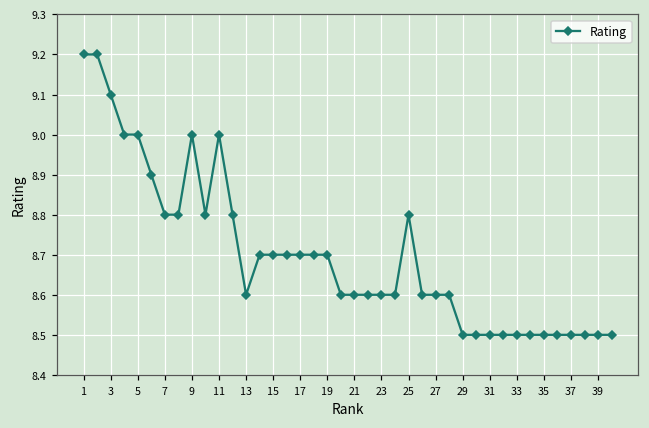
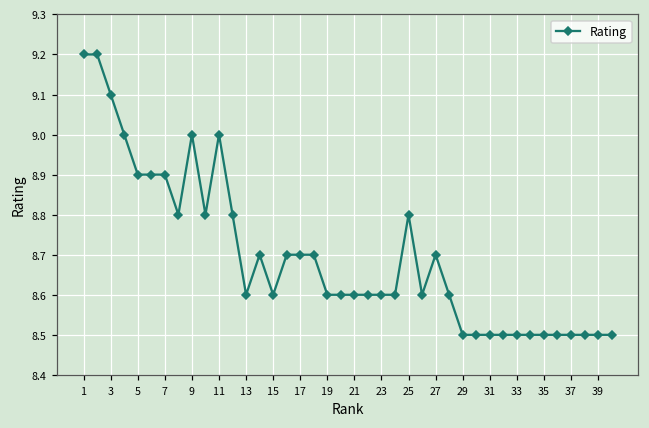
5: 9.0 -> 8.9
7: 8.8 -> 8.9
15: 8.7 -> 8.6
19: 8.7 -> 8.6
27: 8.6 -> 8.7
